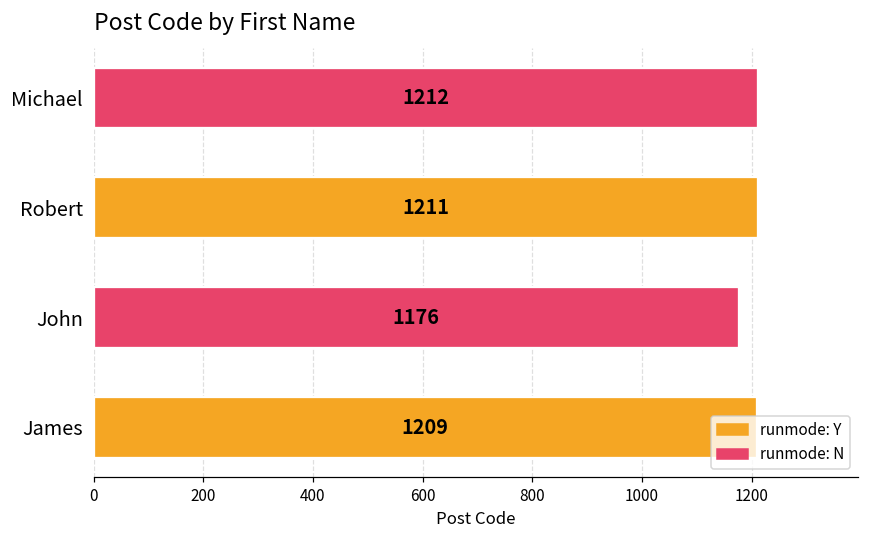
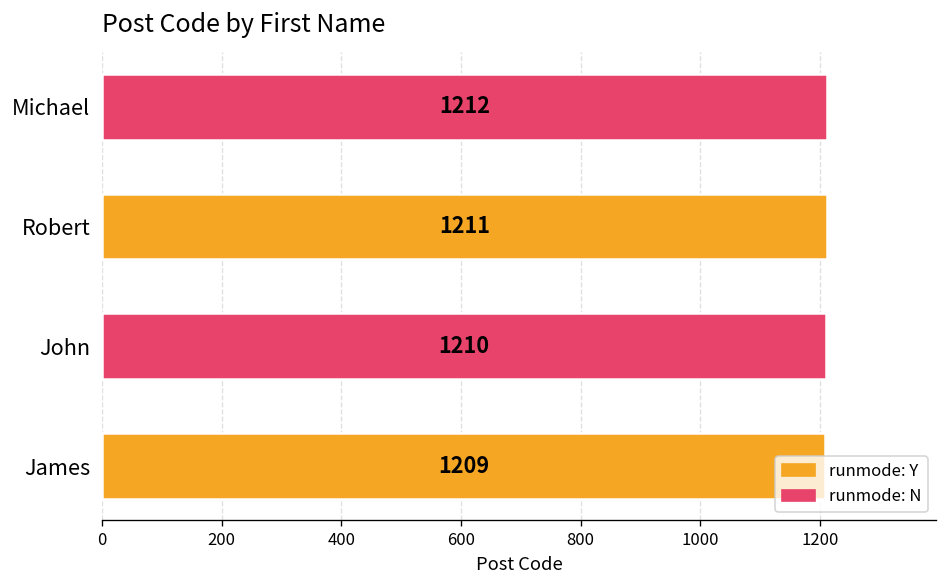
John: 1176 -> 1210
